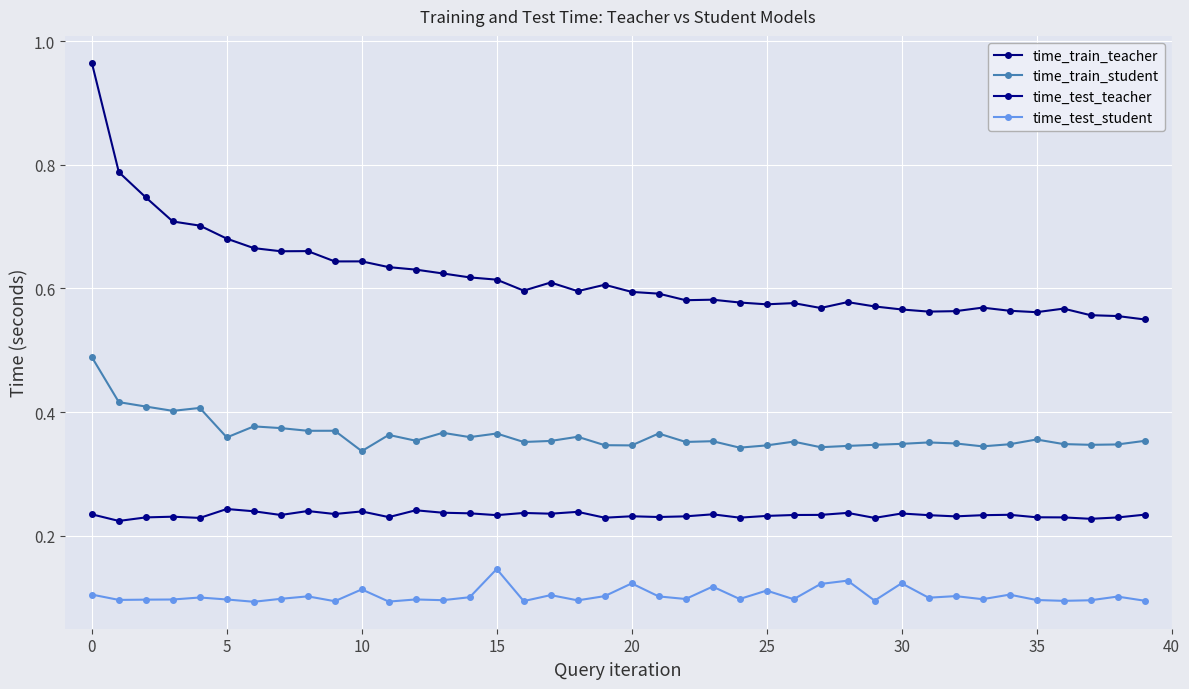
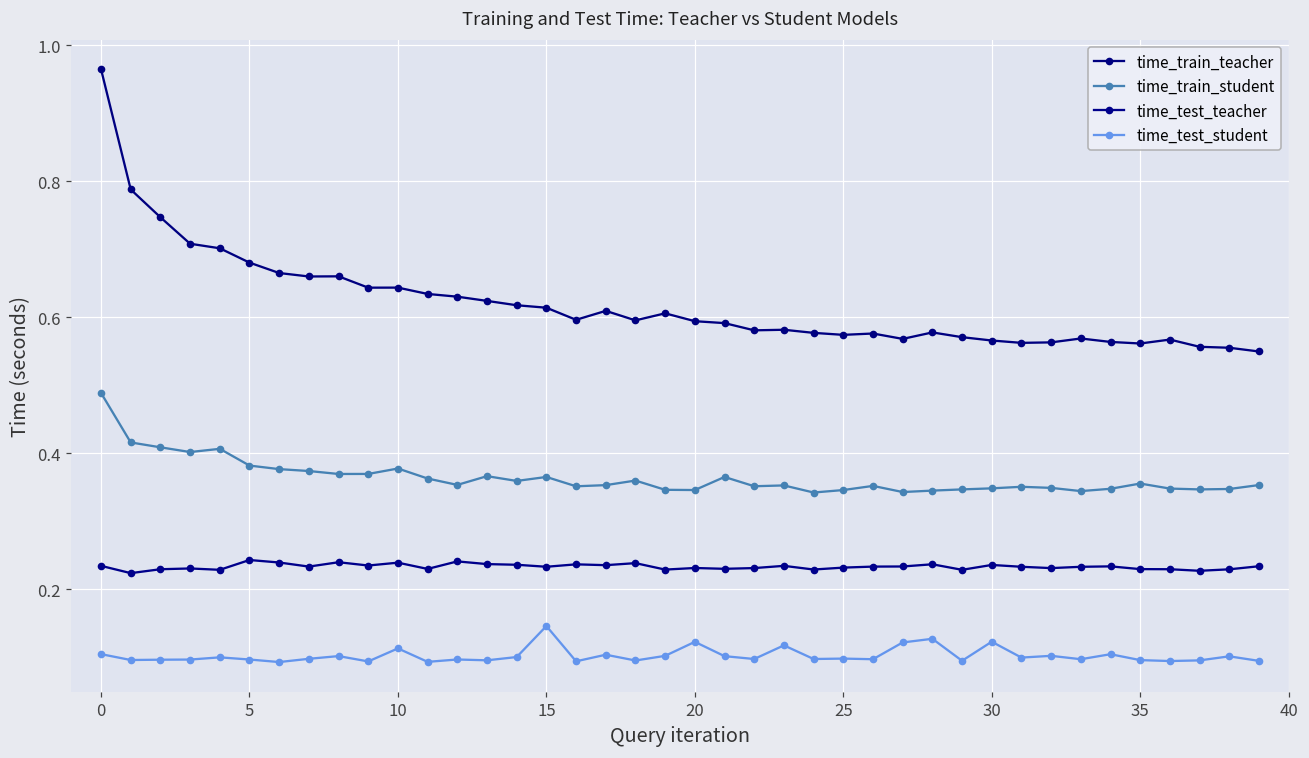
time_train_student, 5: 0.36 -> 0.38
time_train_student, 10: 0.34 -> 0.38
time_test_student, 25: 0.11 -> 0.10
